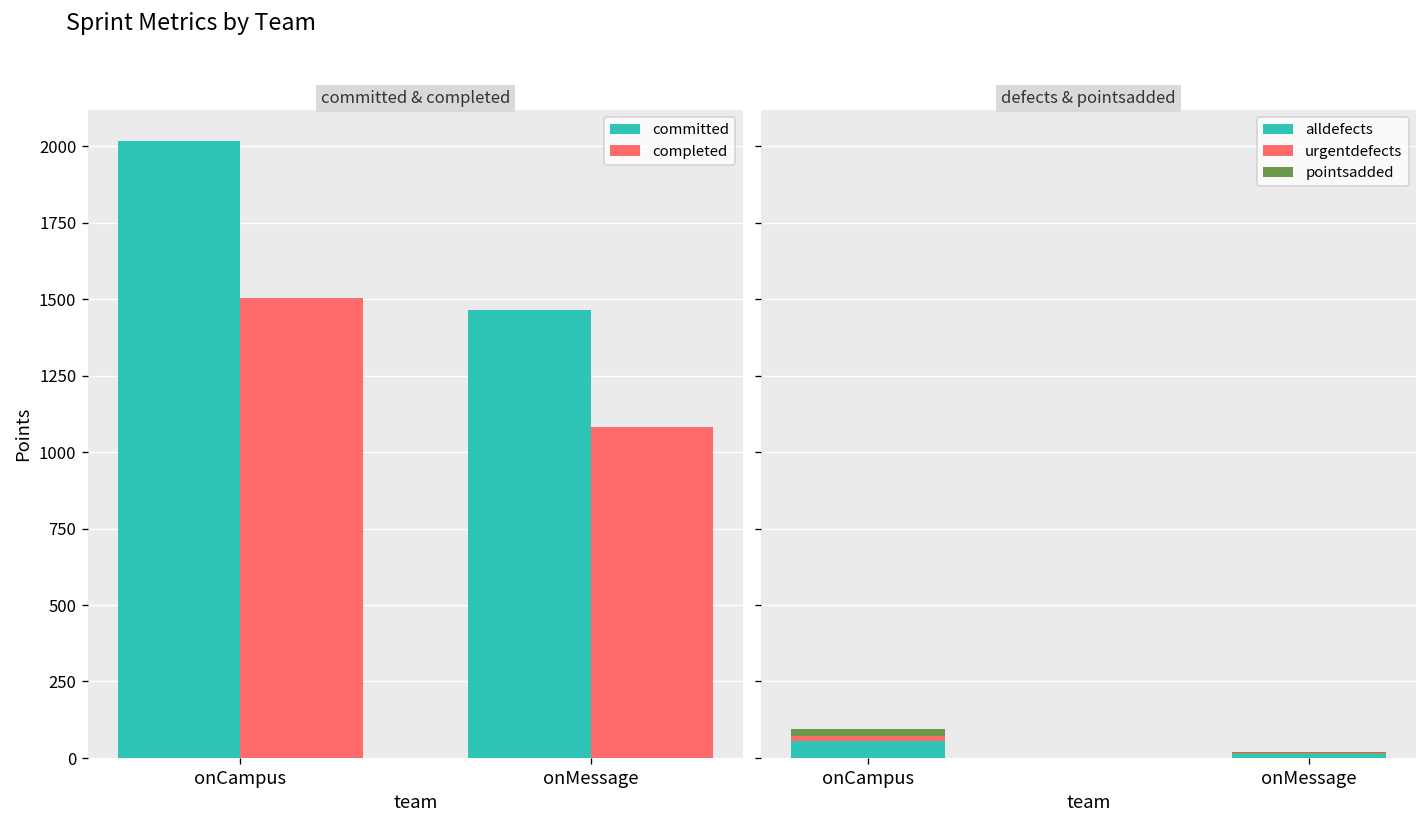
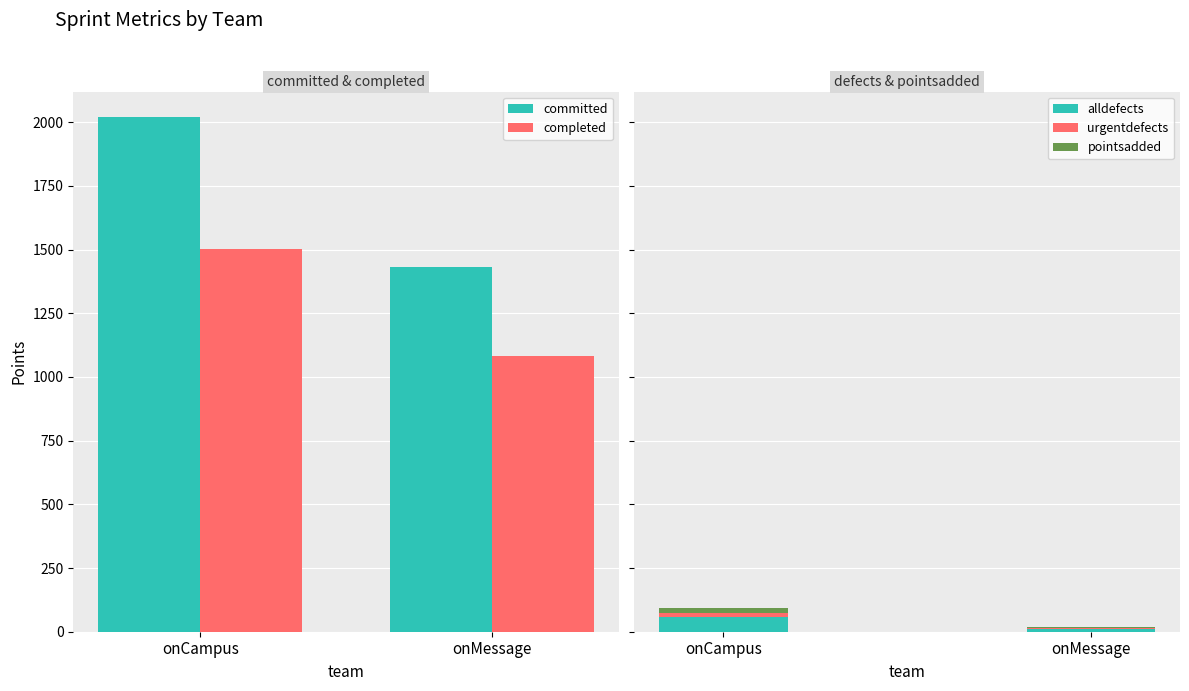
committed & completed, committed, onMessage: 1460 -> 1430
